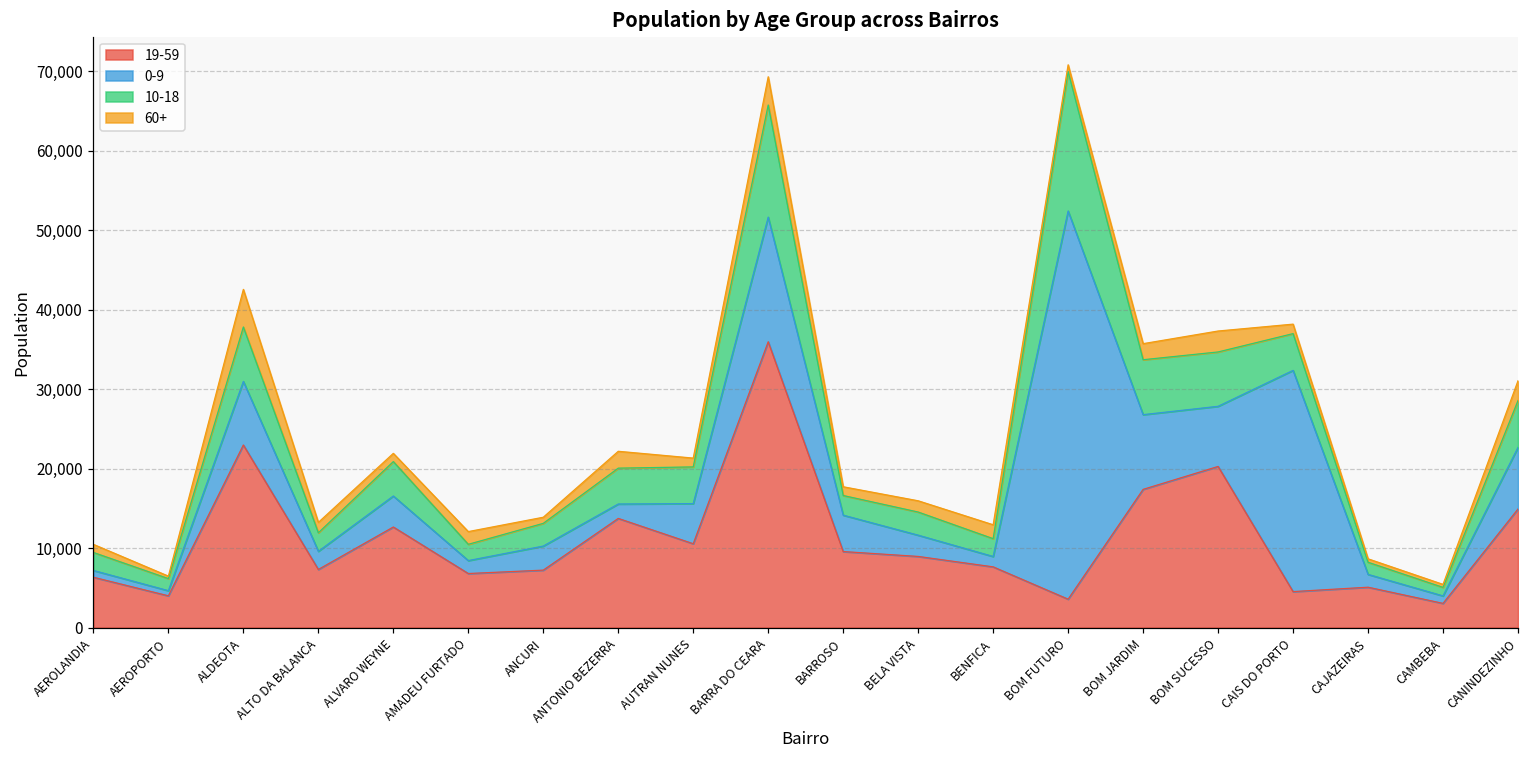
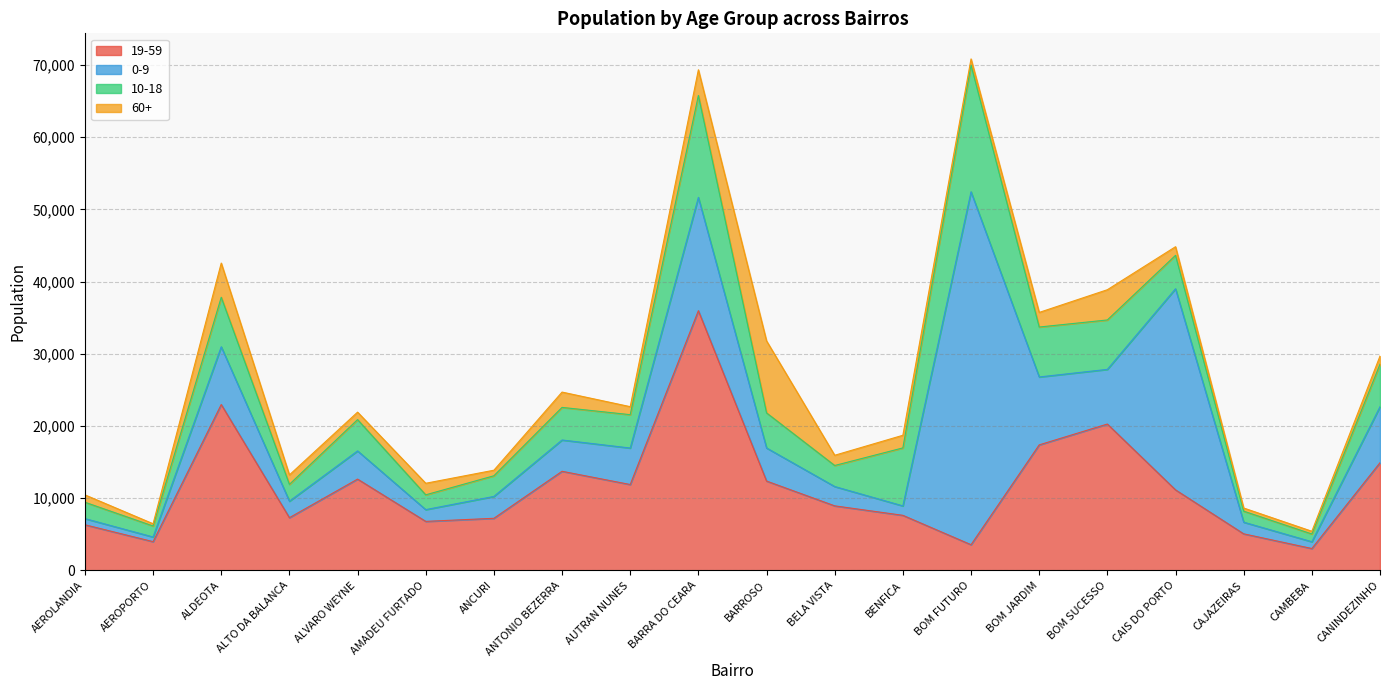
0-9, ANTONIO BEZERRA: 2,000 -> 4,000
19-59, AUTRAN NUNES: 11,000 -> 12,000
19-59, BARROSO: 10,000 -> 12,000
10-18, BARROSO: 2,000 -> 5,000
60+, BARROSO: 1,000 -> 10,000
10-18, BENFICA: 2,000 -> 8,000
60+, BOM SUCESSO: 3,000 -> 4,000
19-59, CAIS DO PORTO: 5,000 -> 11,000
60+, CANINDEZINHO: 2,000 -> 1,000
